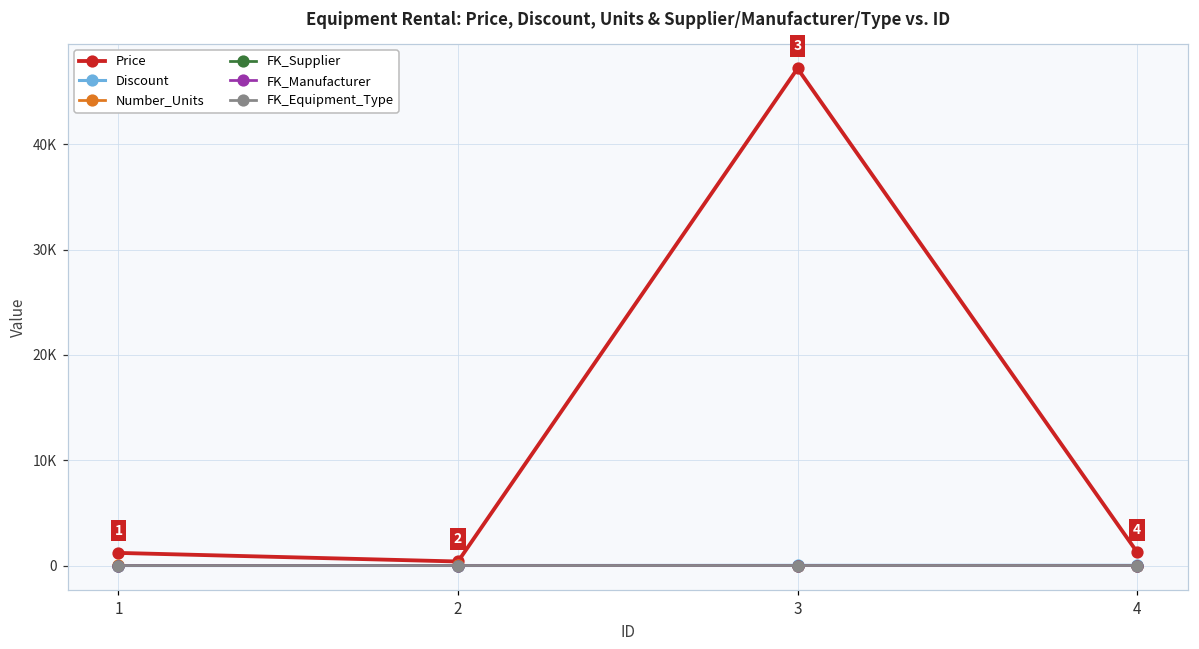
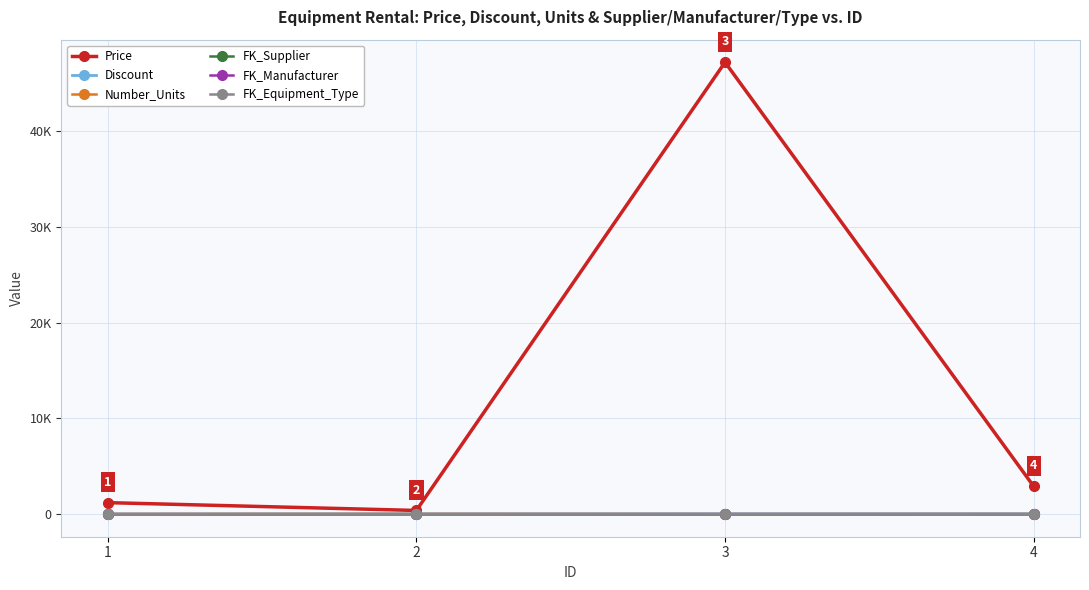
Price, 4: 1000 -> 3000
